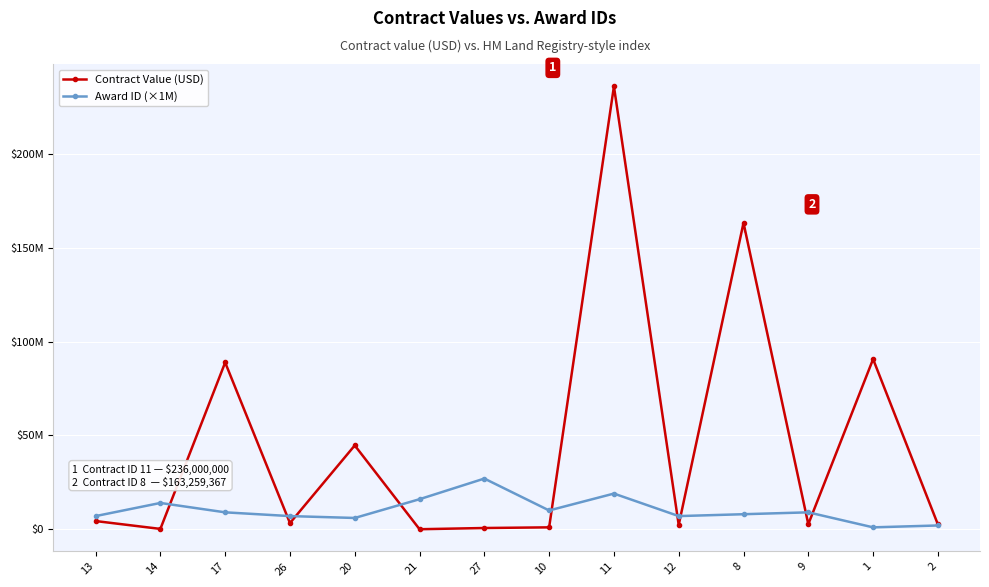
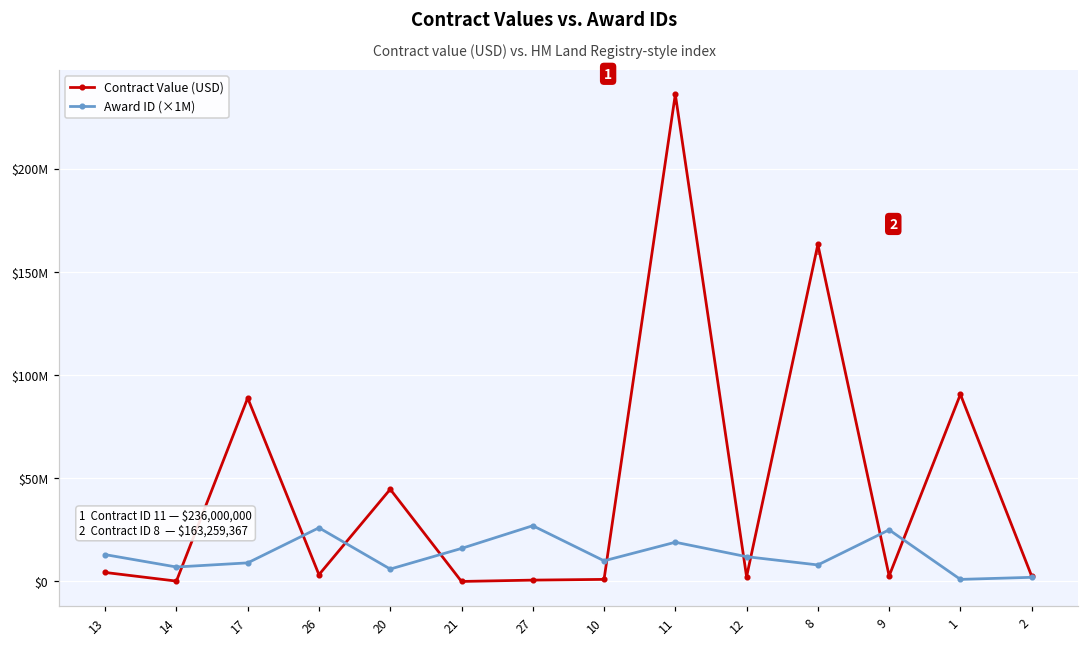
Award ID (×1M), 13: $7000000 -> $13000000
Award ID (×1M), 14: $14000000 -> $7000000
Award ID (×1M), 26: $7000000 -> $26000000
Award ID (×1M), 12: $7000000 -> $12000000
Award ID (×1M), 9: $9000000 -> $25000000
